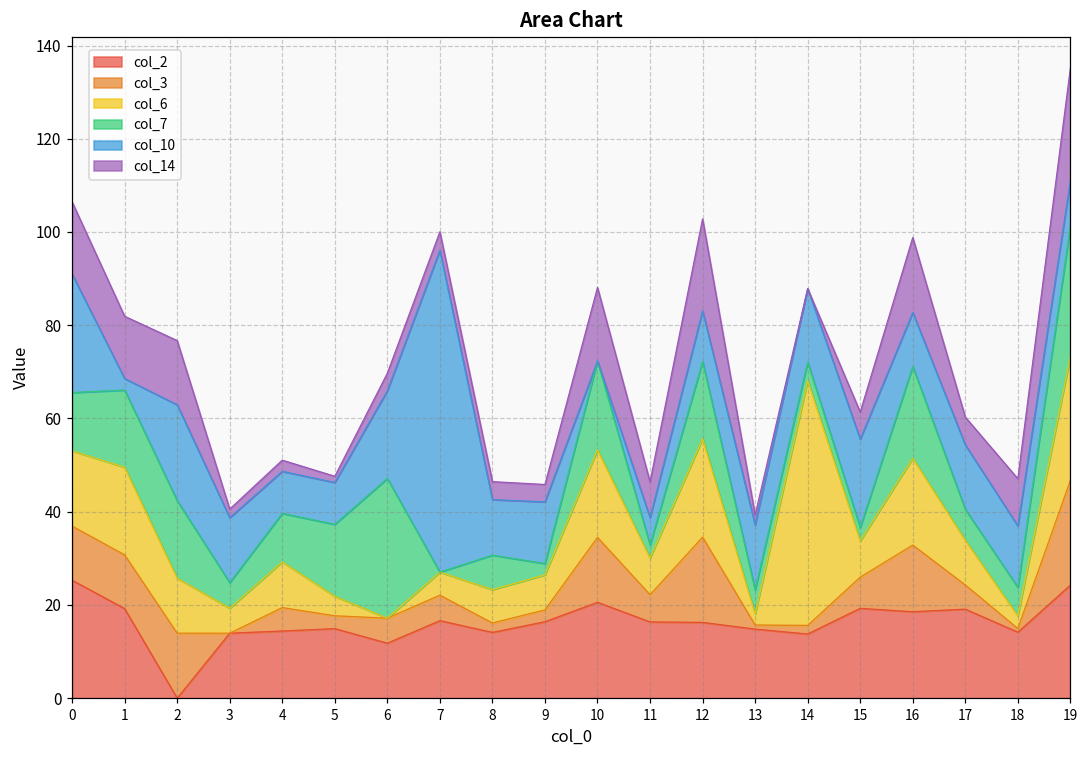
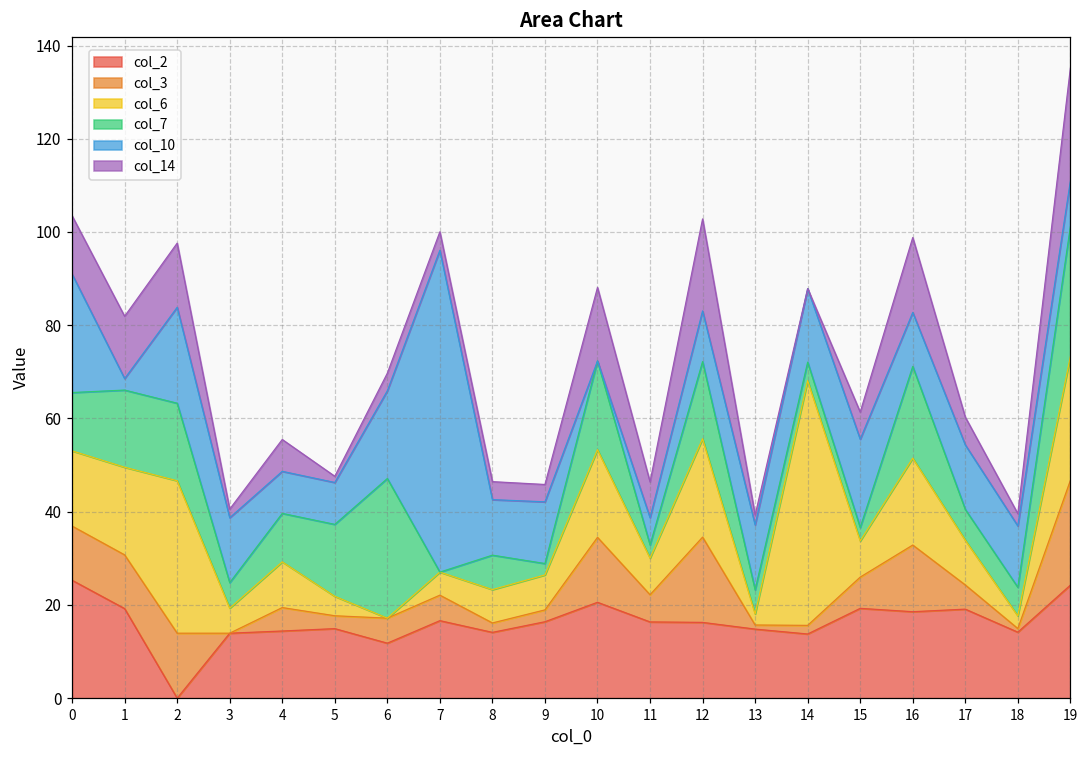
col_14, 0: 16 -> 13
col_6, 2: 12 -> 33
col_14, 4: 2 -> 7
col_14, 18: 10 -> 3
